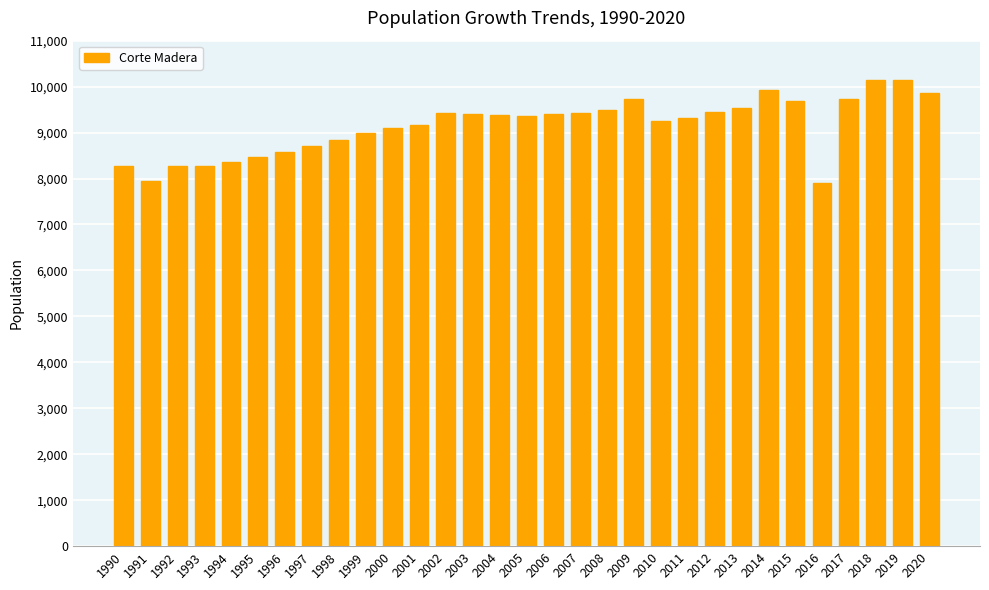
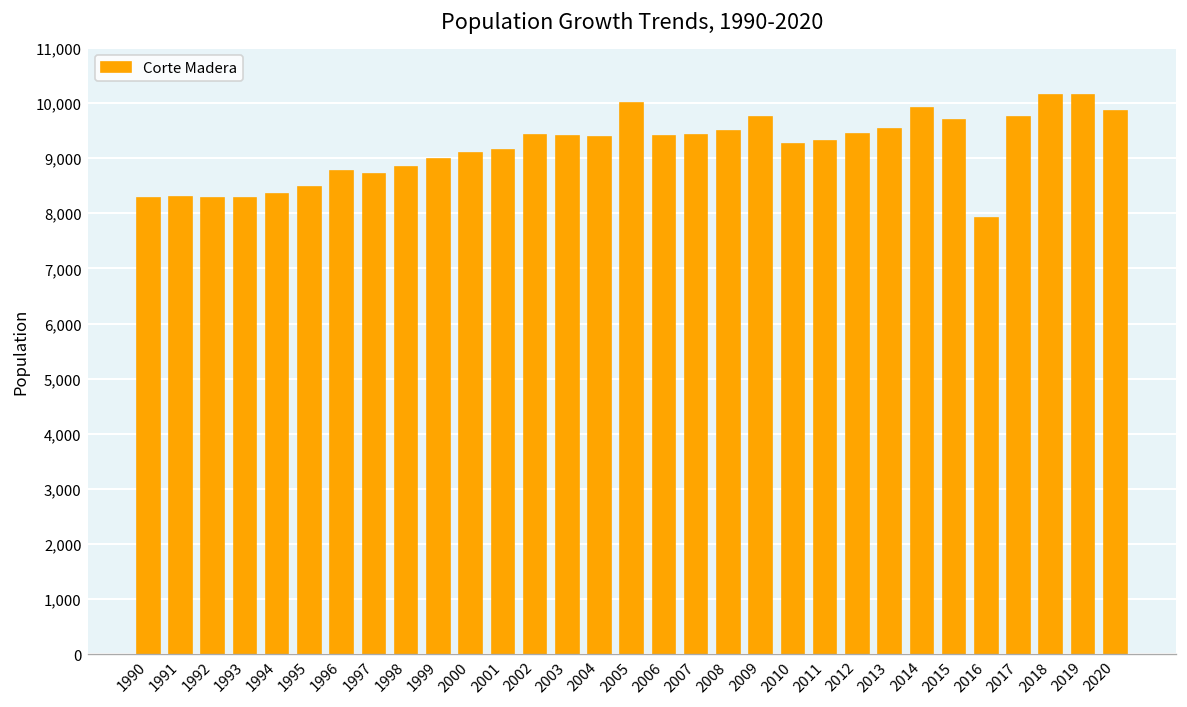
1991: 7,900 -> 8,300
1996: 8,600 -> 8,800
2005: 9,400 -> 10,000
